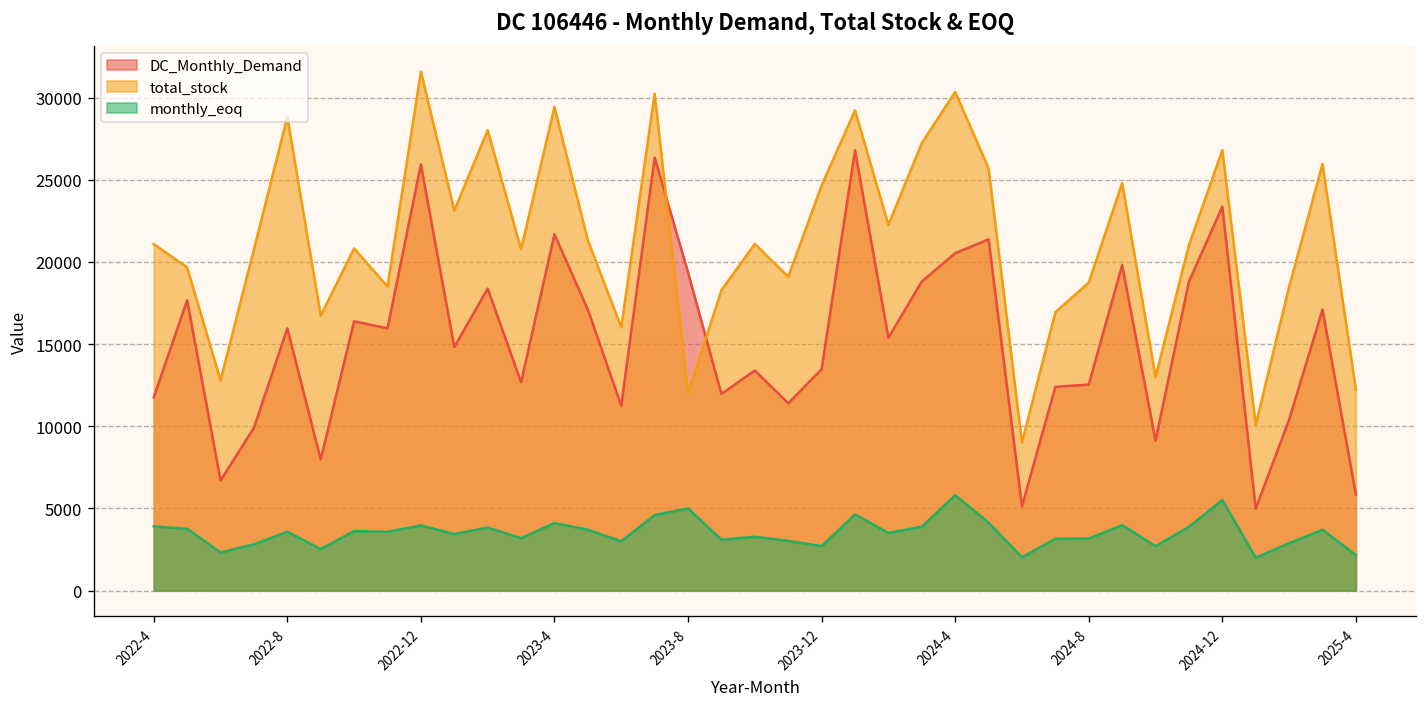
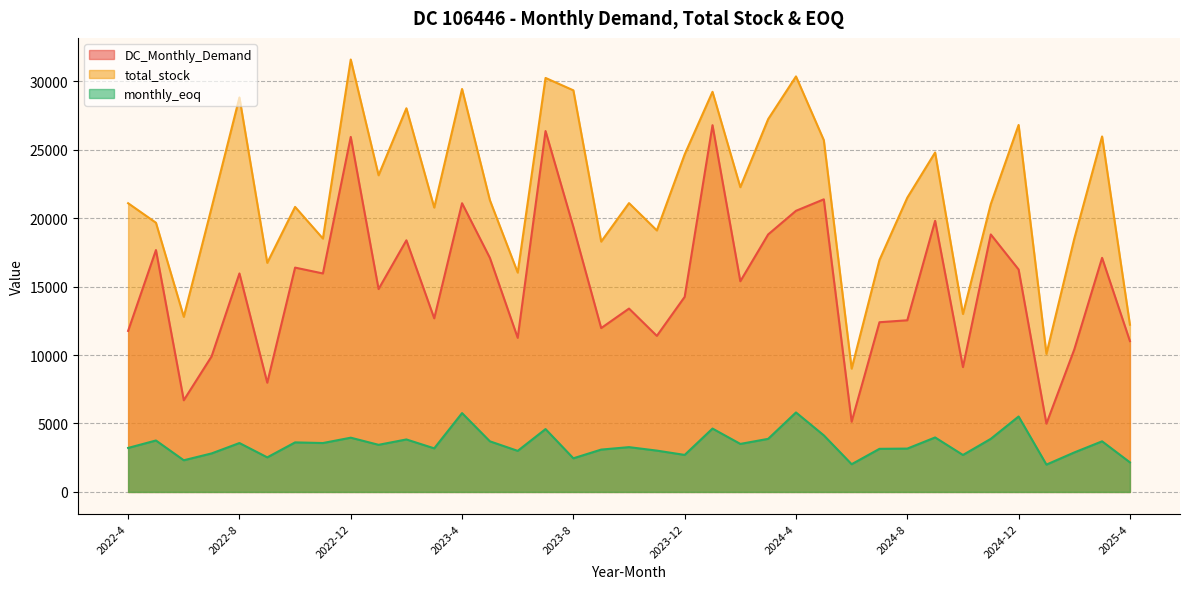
monthly_eoq, 2022-4: 3900 -> 3200
DC_Monthly_Demand, 2023-4: 21700 -> 21100
monthly_eoq, 2023-4: 4100 -> 5800
total_stock, 2023-8: 12000 -> 29300
monthly_eoq, 2023-8: 5000 -> 2500
DC_Monthly_Demand, 2023-12: 13500 -> 14300
total_stock, 2024-8: 18700 -> 21500
DC_Monthly_Demand, 2024-12: 23400 -> 16200
DC_Monthly_Demand, 2025-4: 5800 -> 11000
